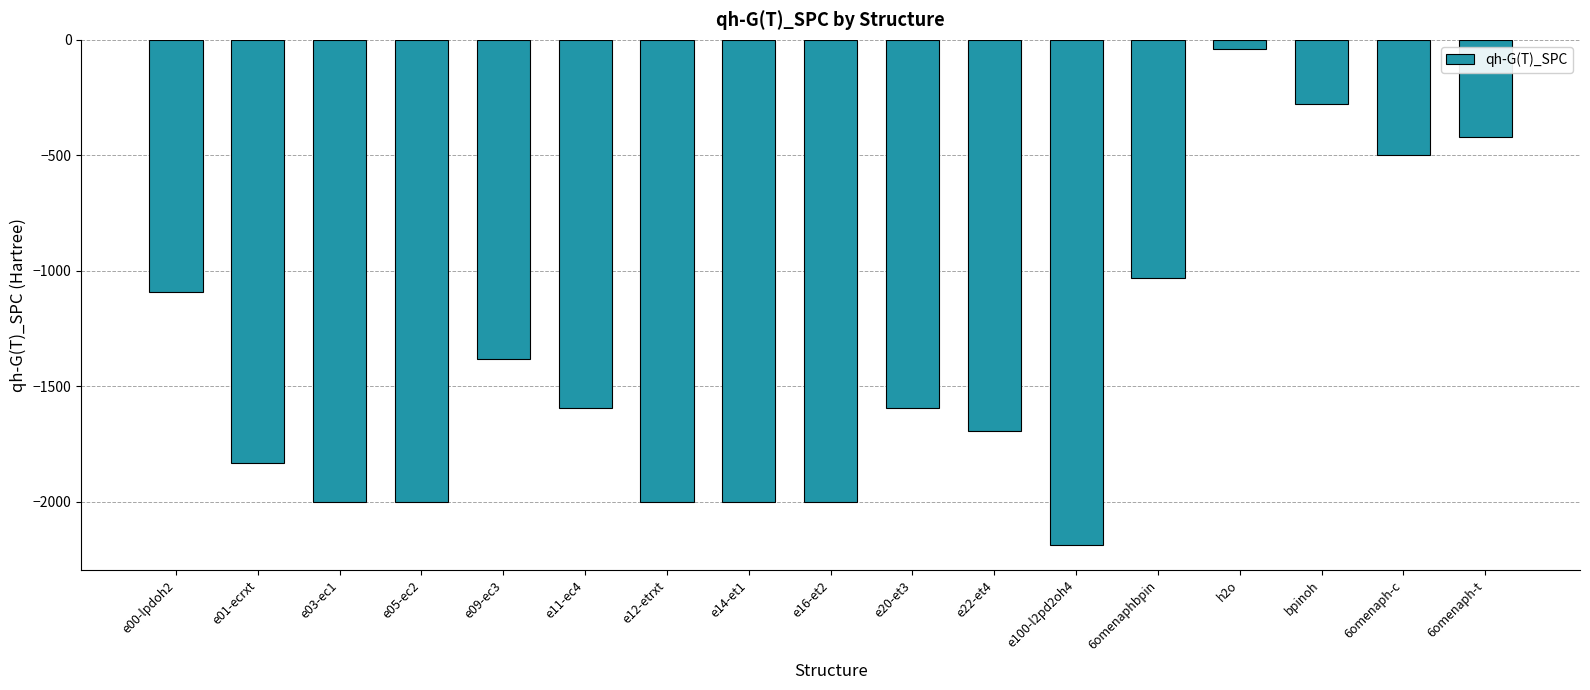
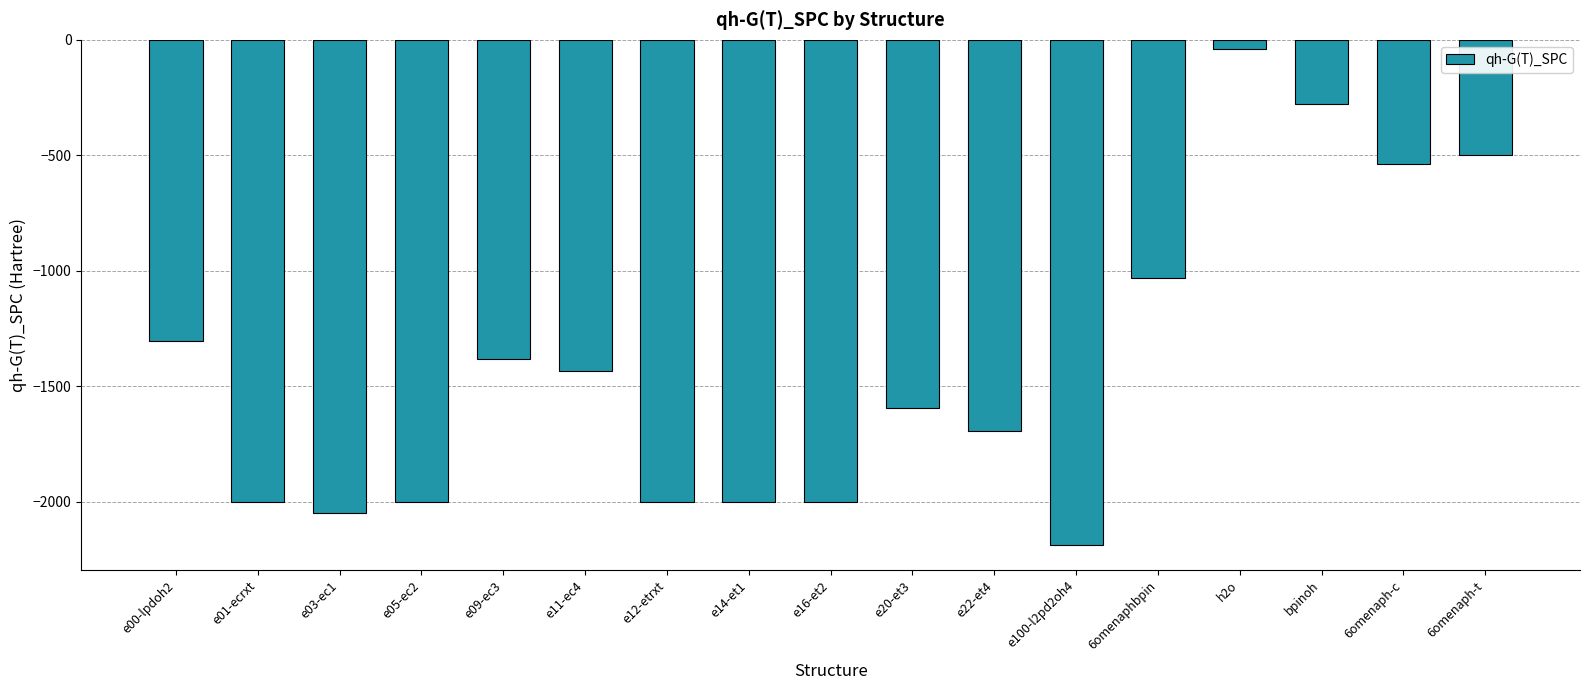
e00-lpdoh2: -1090 -> -1310
e01-ecrxt: -1830 -> -2000
e03-ec1: -2000 -> -2050
e11-ec4: -1590 -> -1440
6omenaph-c: -500 -> -540
6omenaph-t: -420 -> -500
